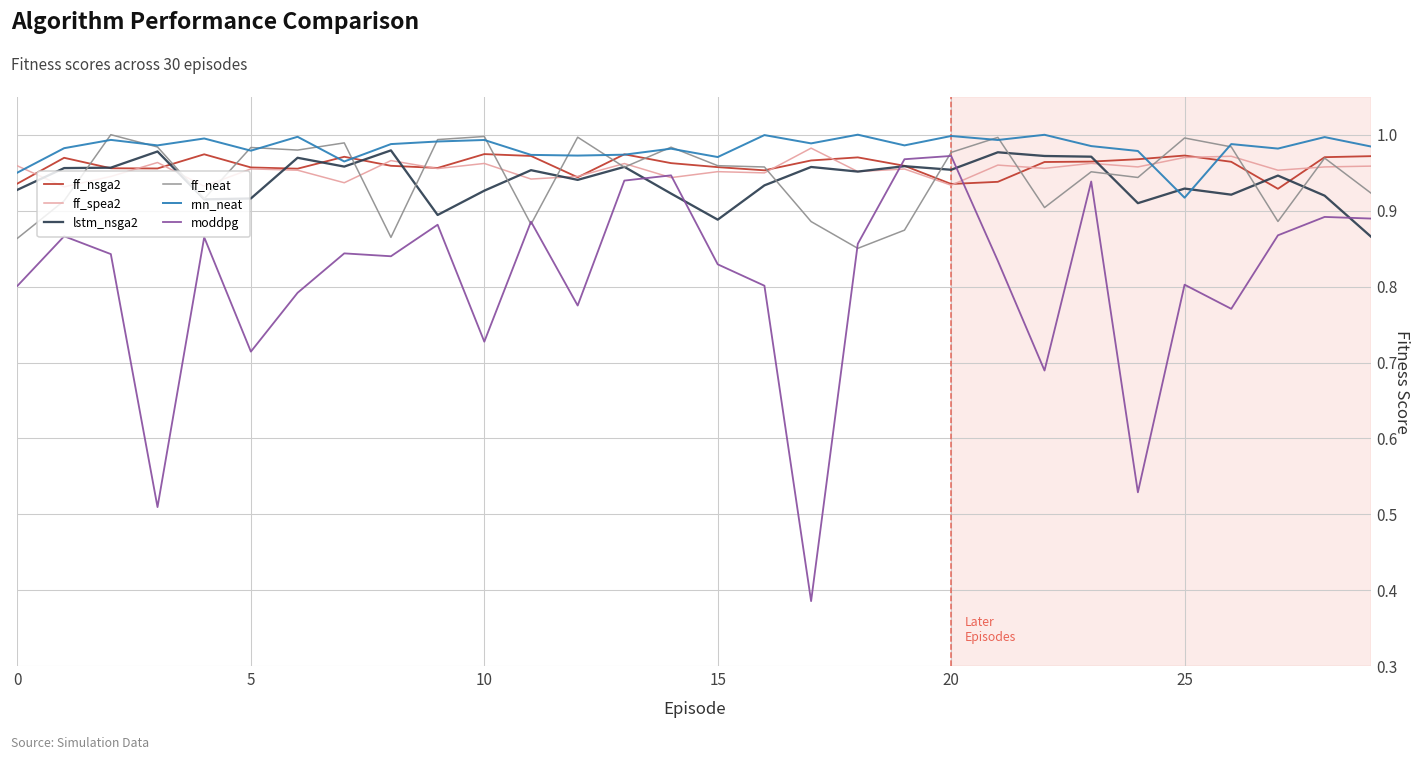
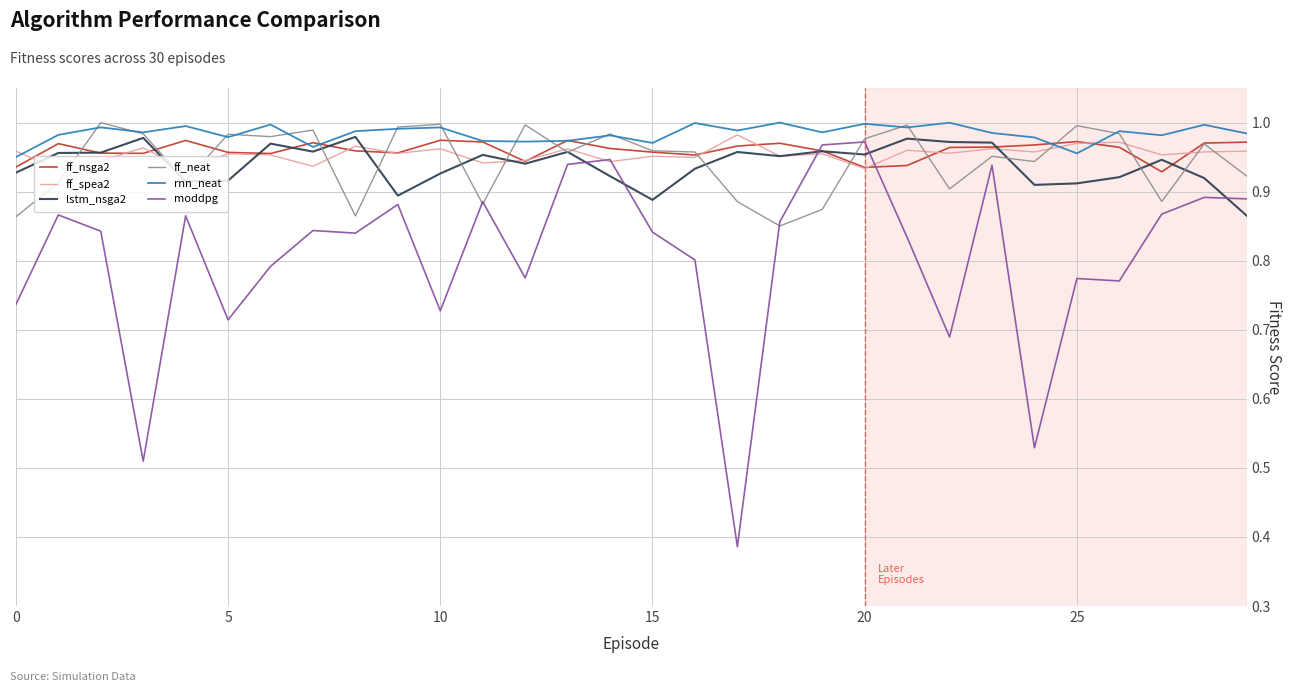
moddpg, 0: 0.80 -> 0.74
moddpg, 15: 0.83 -> 0.84
lstm_nsga2, 25: 0.93 -> 0.91
rnn_neat, 25: 0.92 -> 0.96
moddpg, 25: 0.80 -> 0.77
